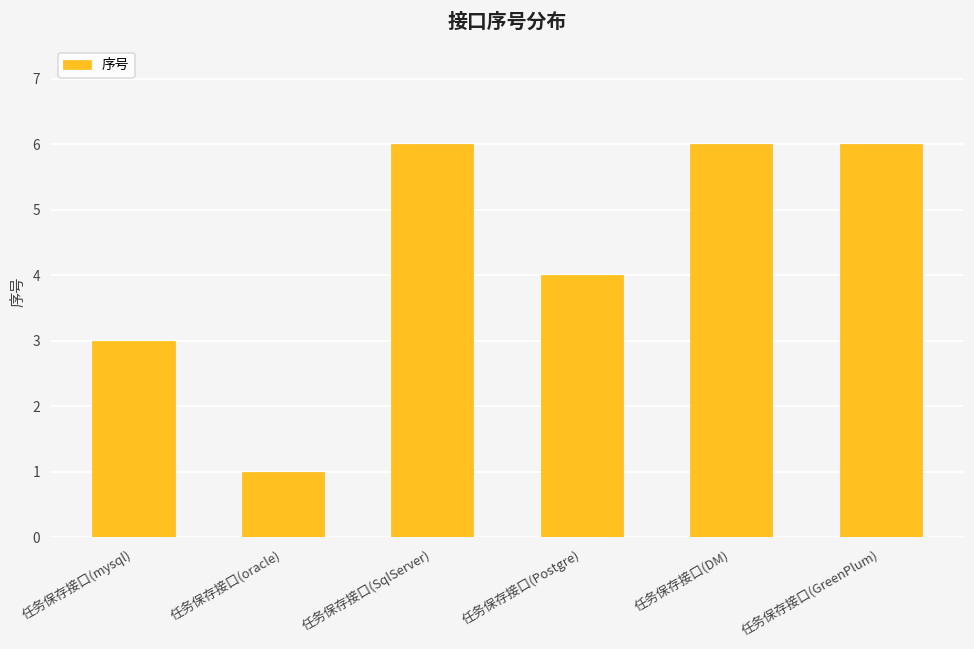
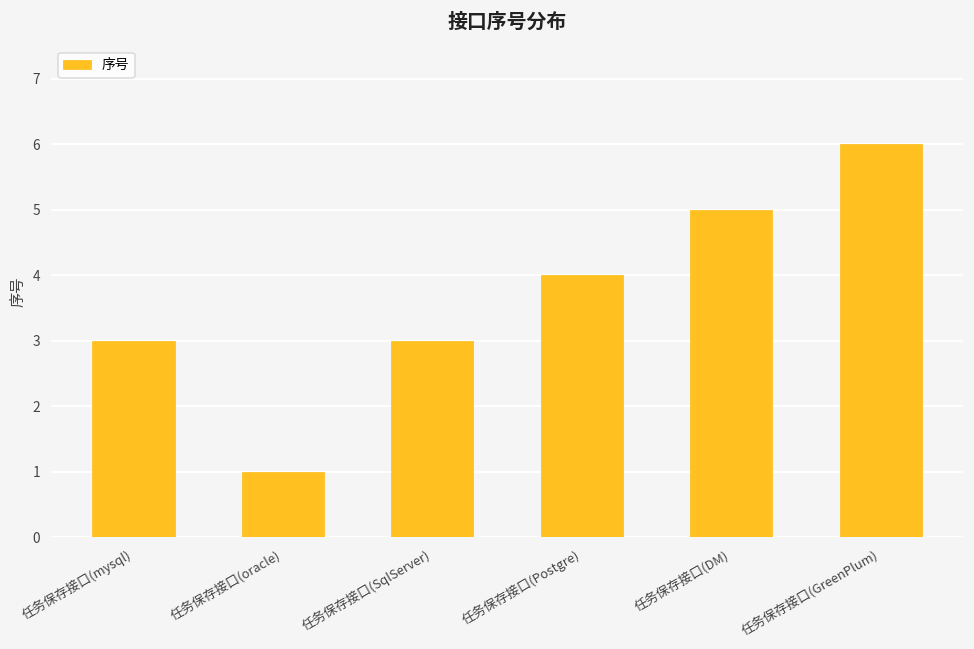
任务保存接口(SqlServer): 6 -> 3
任务保存接口(DM): 6 -> 5
